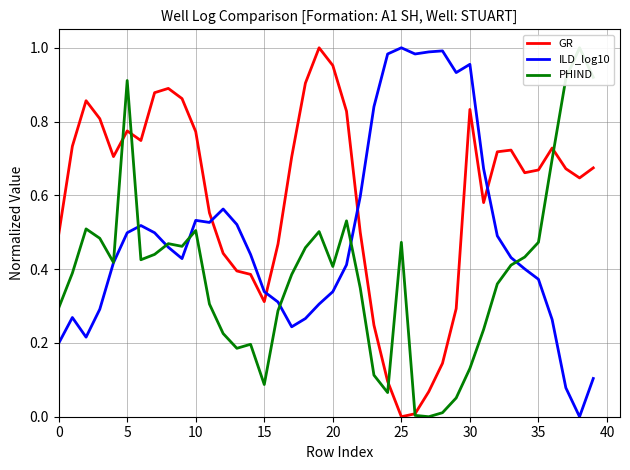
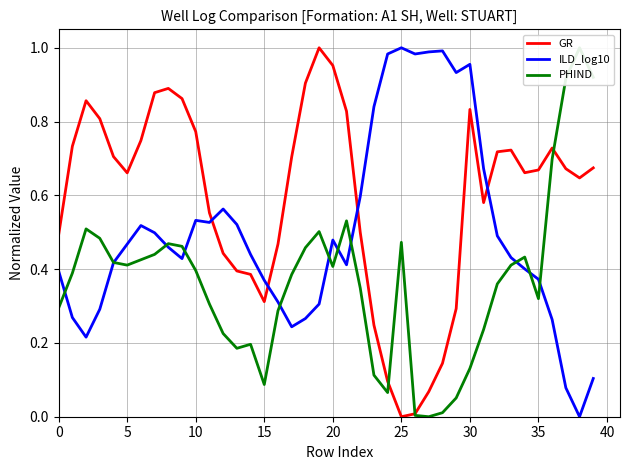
ILD_log10, 0: 0.20 -> 0.39
GR, 5: 0.77 -> 0.66
ILD_log10, 5: 0.50 -> 0.47
PHIND, 5: 0.91 -> 0.41
PHIND, 10: 0.50 -> 0.40
ILD_log10, 15: 0.34 -> 0.37
ILD_log10, 20: 0.34 -> 0.48
PHIND, 35: 0.47 -> 0.32
